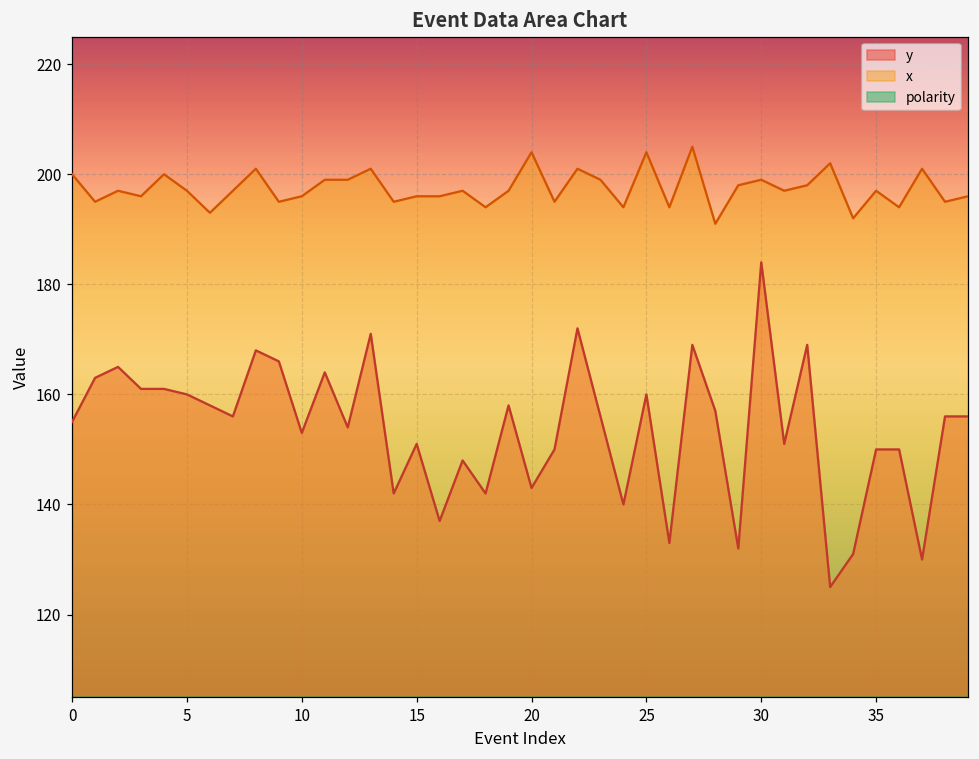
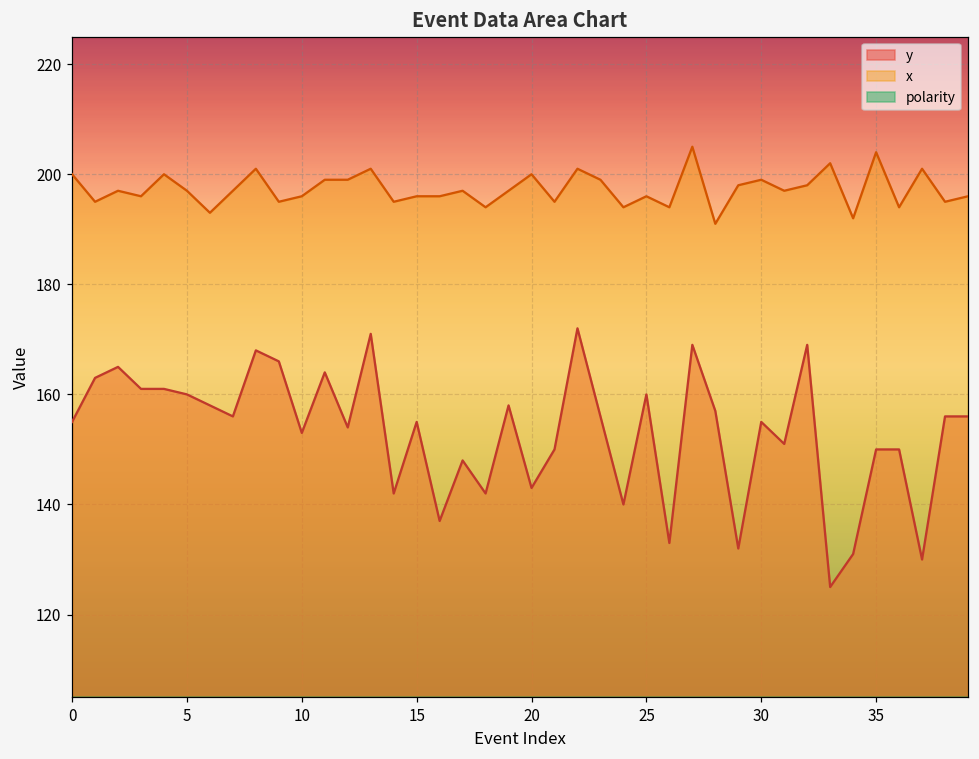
y, 15: 151 -> 155
x, 20: 204 -> 200
x, 25: 204 -> 196
y, 30: 184 -> 155
x, 35: 197 -> 204
